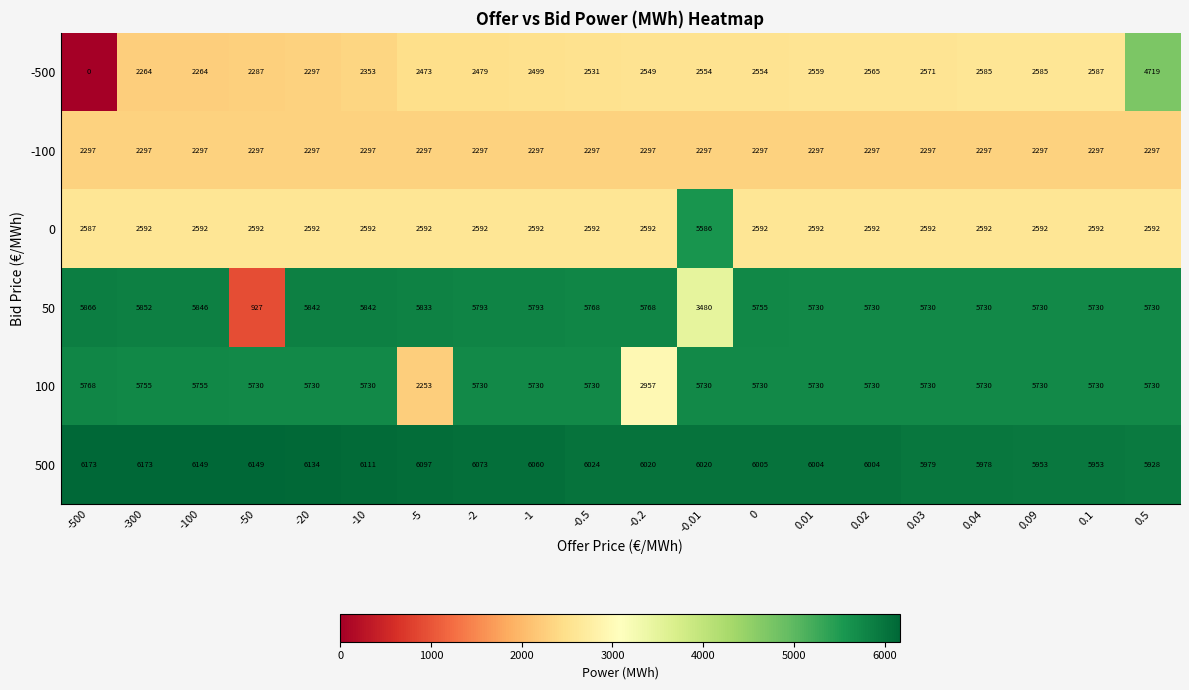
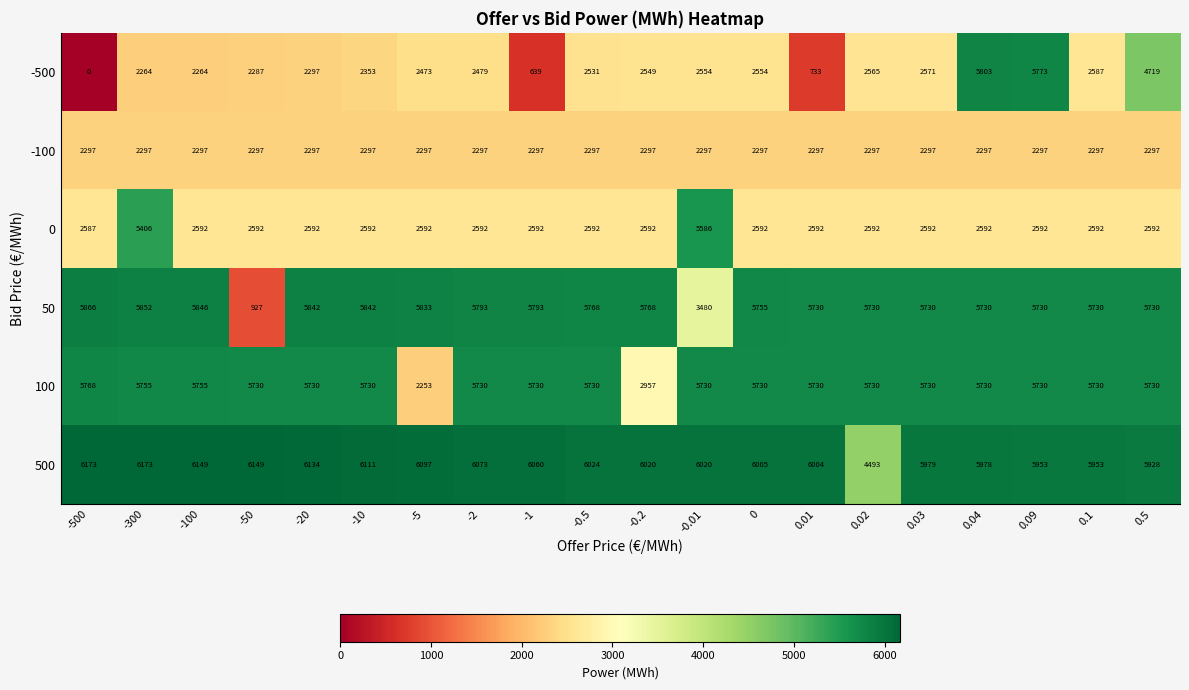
-500, -1: 2499 -> 639
-500, 0.01: 2559 -> 733
-500, 0.04: 2585 -> 5803
-500, 0.09: 2585 -> 5773
0, -300: 2592 -> 5406
500, 0.02: 6004 -> 4493
